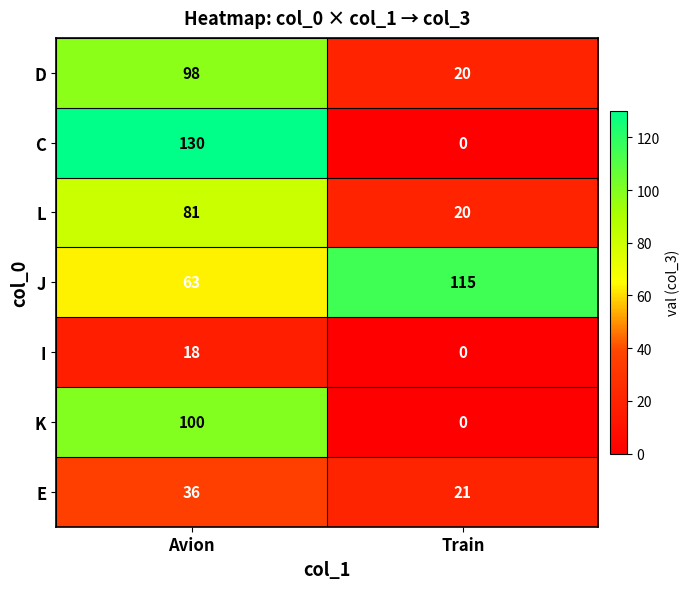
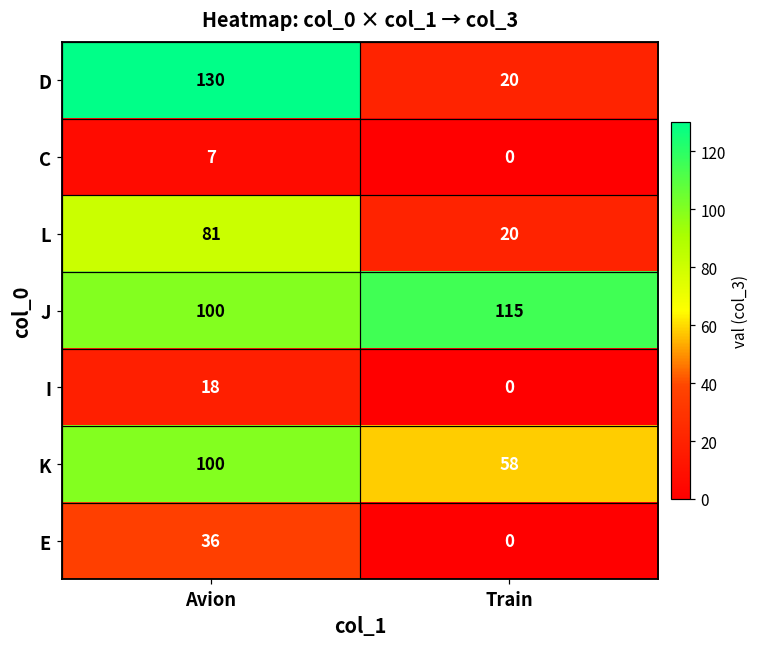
D, Avion: 98 -> 130
C, Avion: 130 -> 7
J, Avion: 63 -> 100
K, Train: 0 -> 58
E, Train: 21 -> 0
